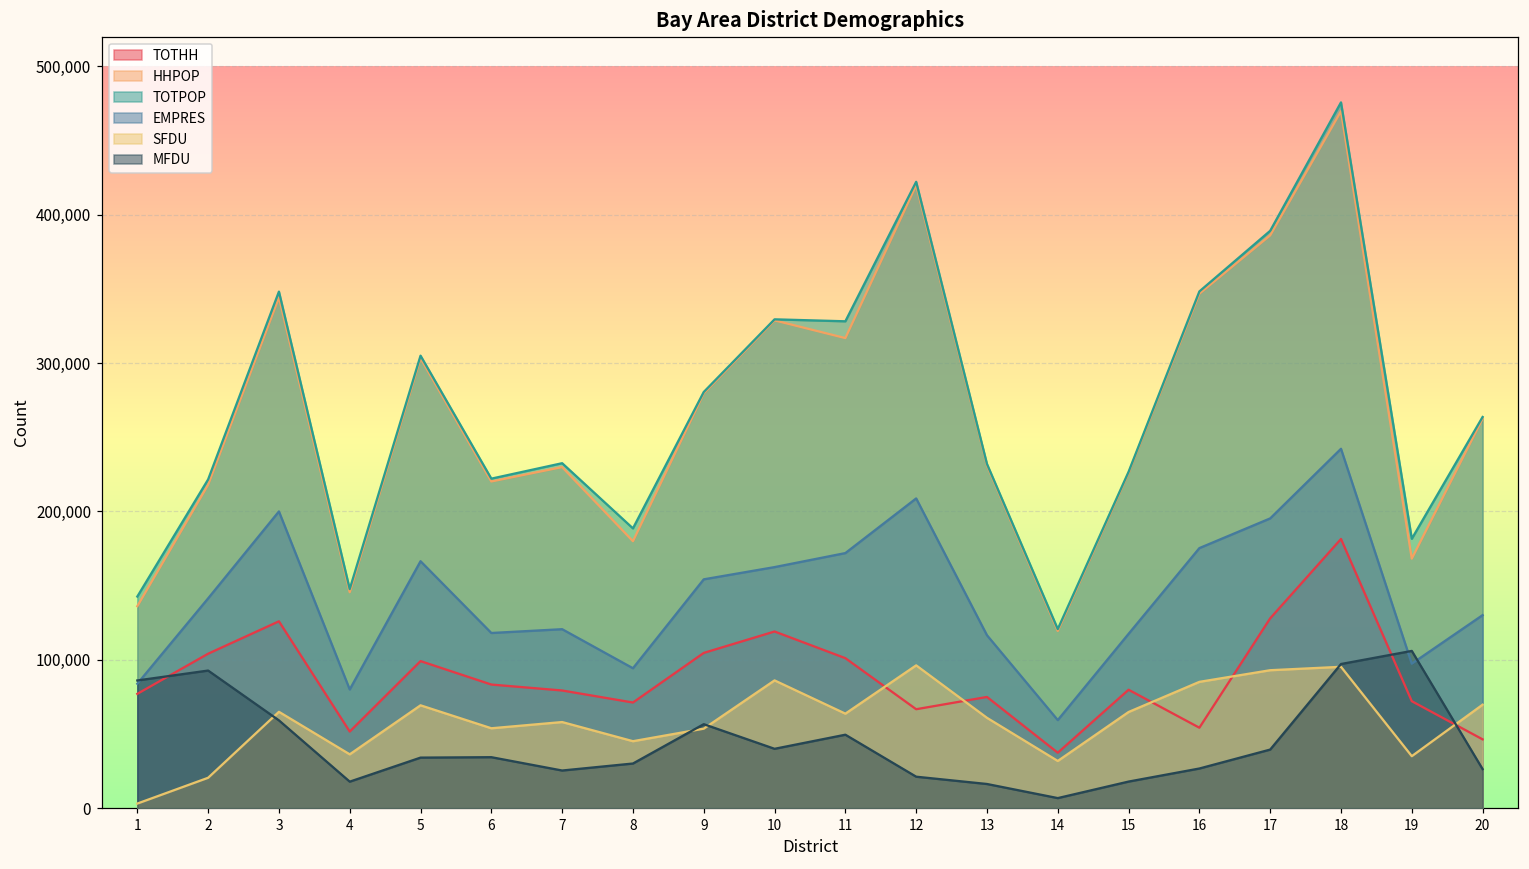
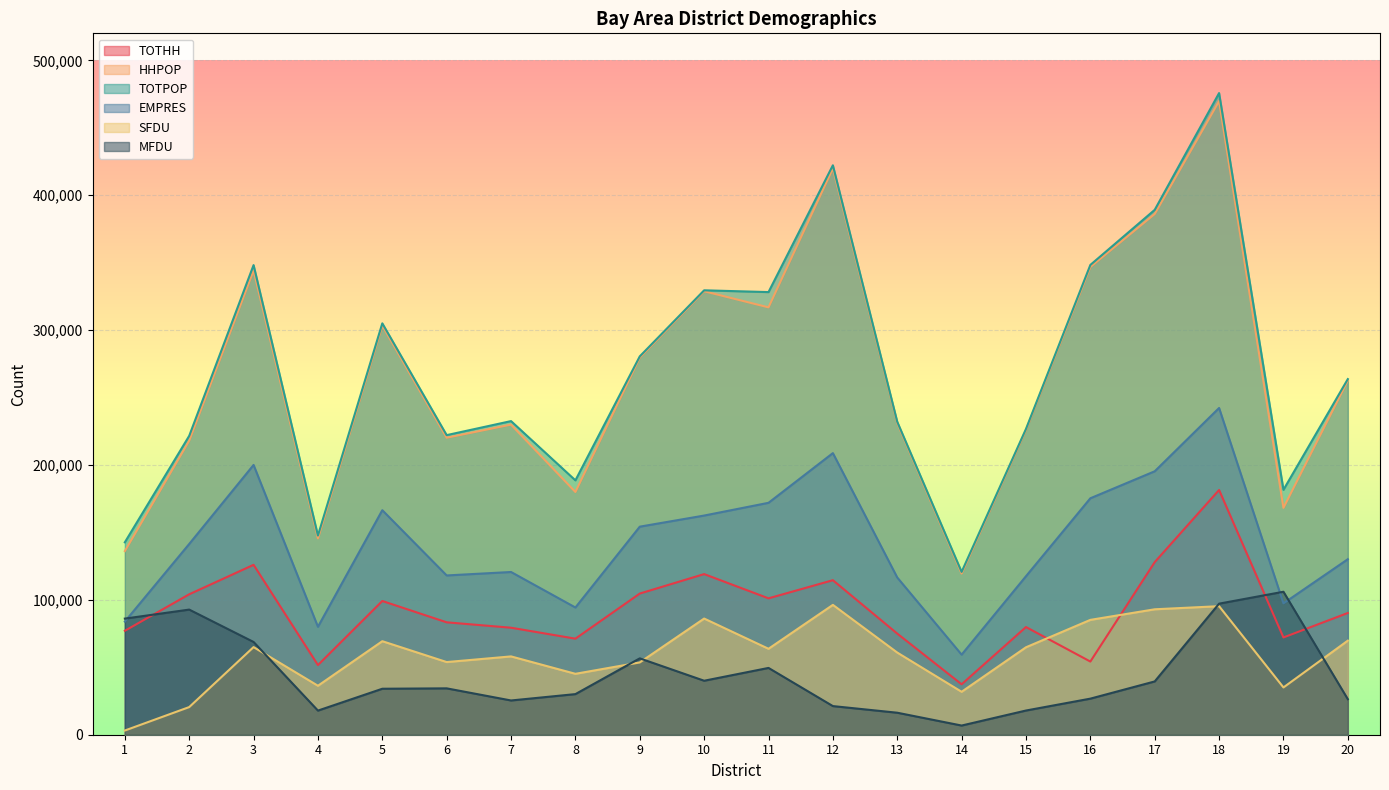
MFDU, 3: 59,000 -> 69,000
TOTHH, 12: 67,000 -> 115,000
TOTHH, 20: 46,000 -> 90,000
